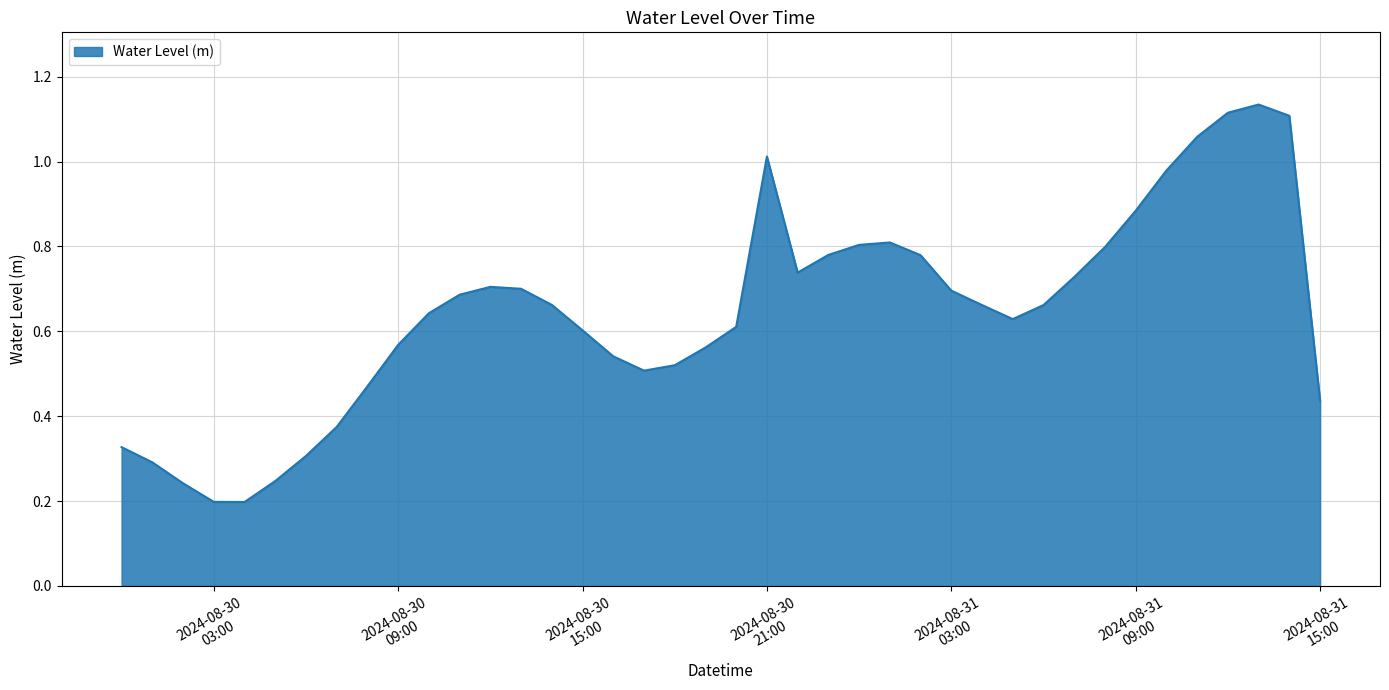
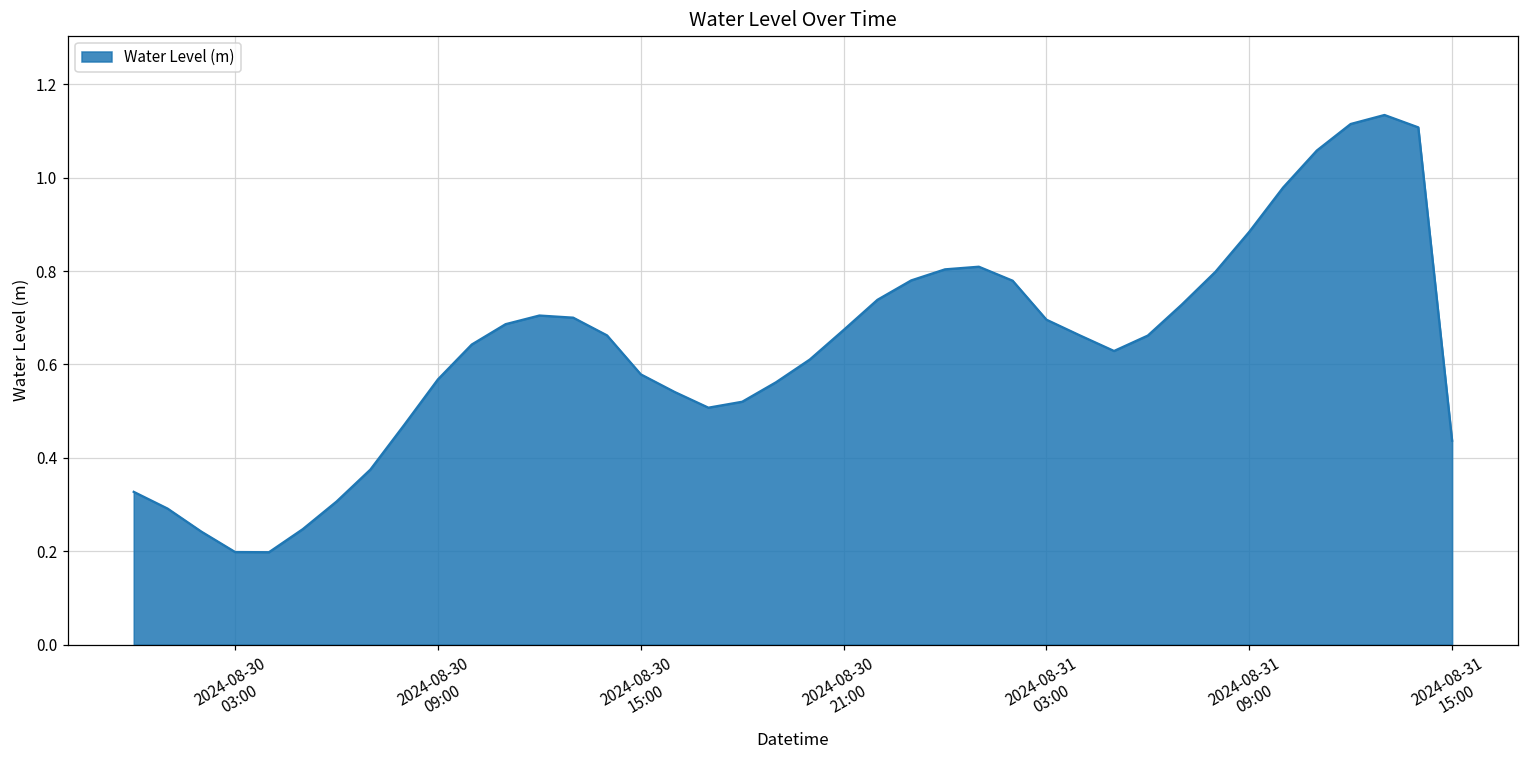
2024-08-30 15:00: 0.60 -> 0.58
2024-08-30 21:00: 1.01 -> 0.67
